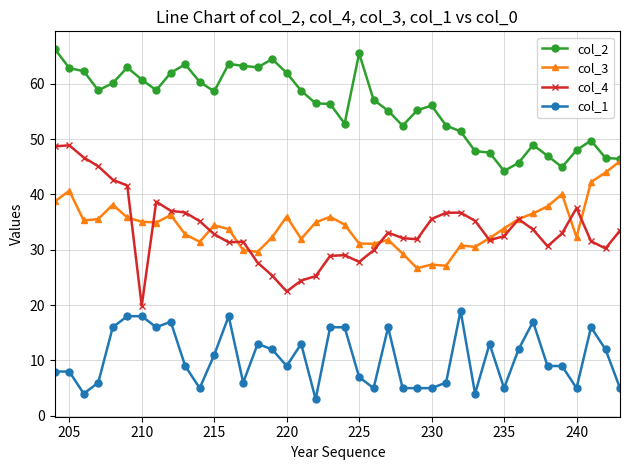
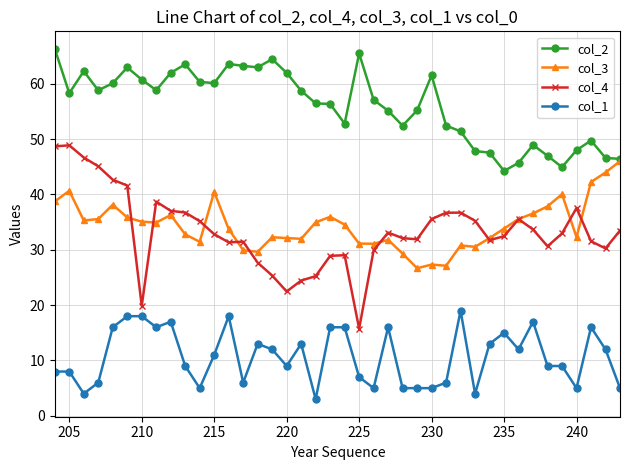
col_2, 205: 63 -> 58
col_2, 215: 59 -> 60
col_3, 215: 34 -> 40
col_3, 220: 36 -> 32
col_4, 225: 28 -> 16
col_2, 230: 56 -> 62
col_1, 235: 5 -> 15
